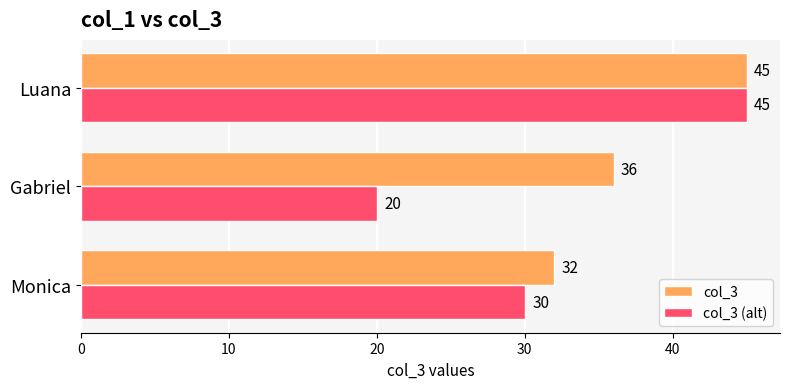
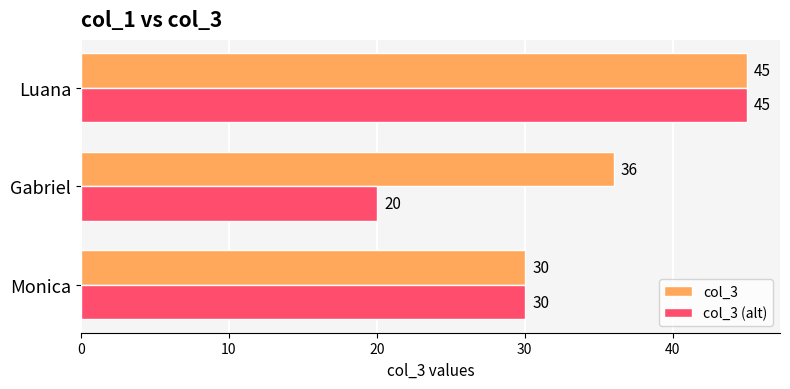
col_3, Monica: 32 -> 30
